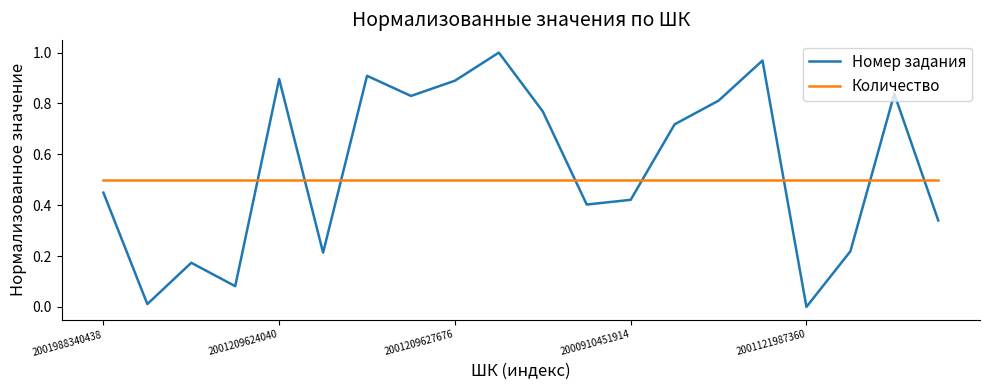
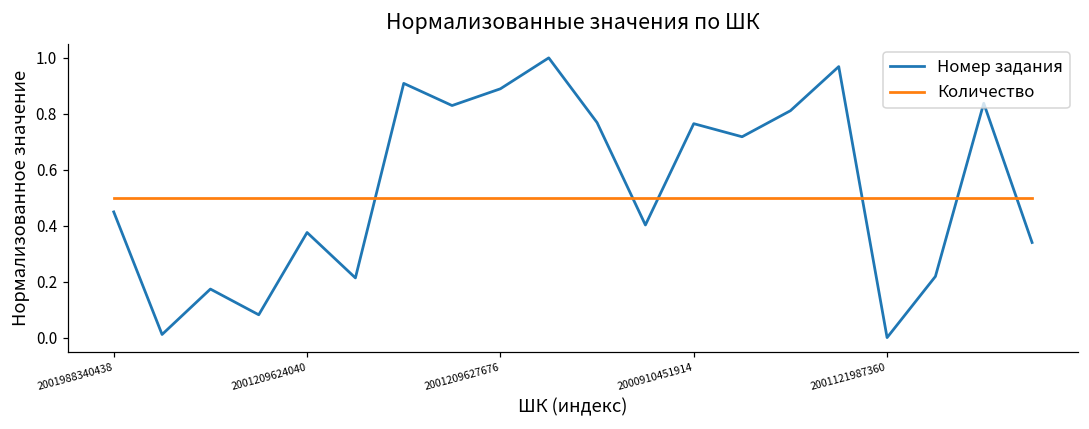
Номер задания, 2001209624040: 0.90 -> 0.38
Номер задания, 2000910451914: 0.42 -> 0.76
